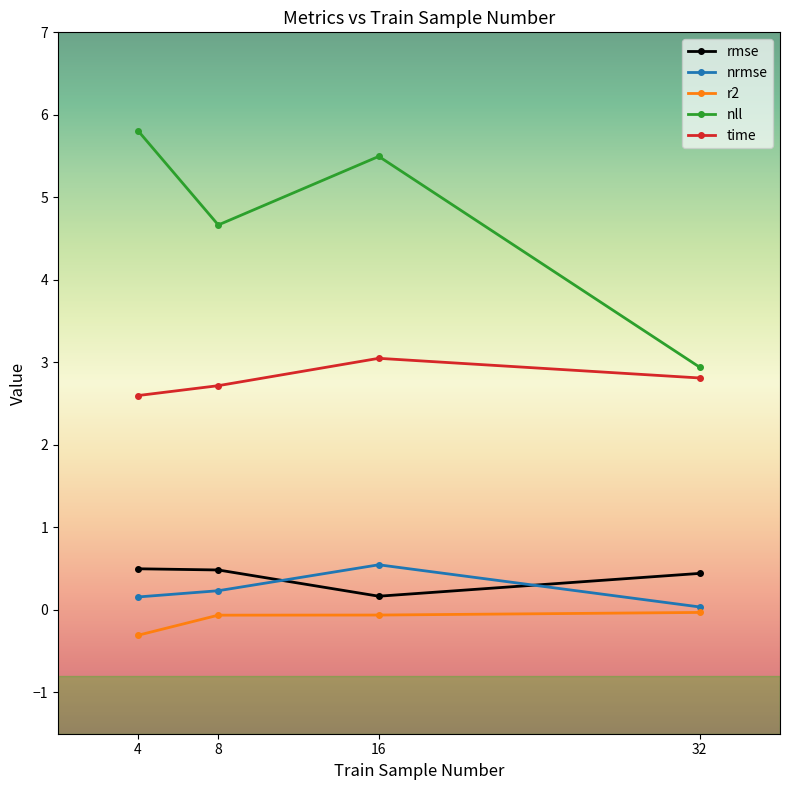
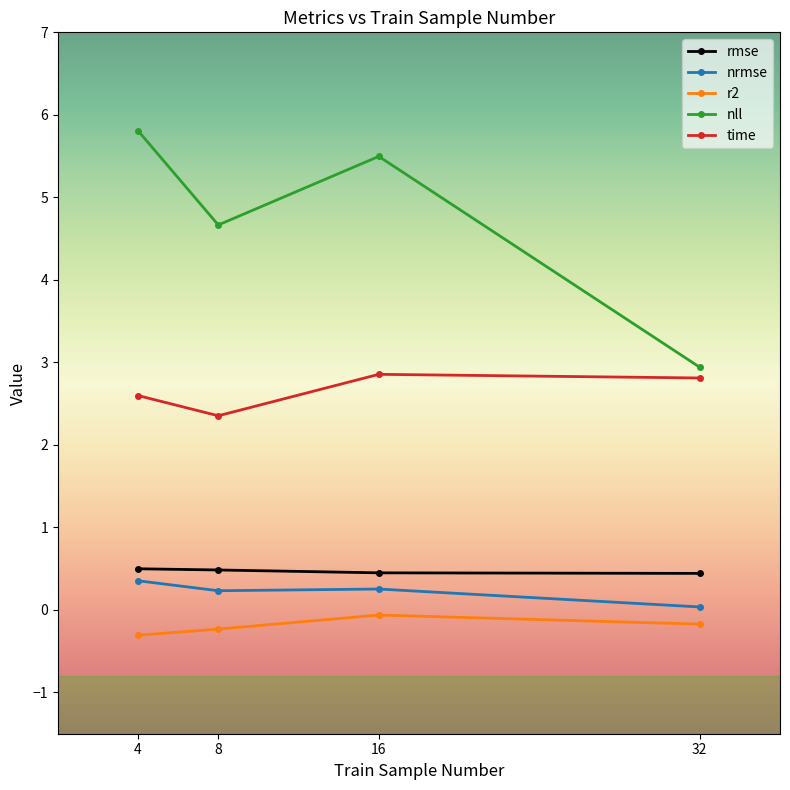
nrmse, 4: 0.2 -> 0.4
r2, 8: -0.1 -> -0.2
time, 8: 2.7 -> 2.4
rmse, 16: 0.2 -> 0.4
nrmse, 16: 0.5 -> 0.3
time, 16: 3.0 -> 2.9
r2, 32: 0.0 -> -0.2
